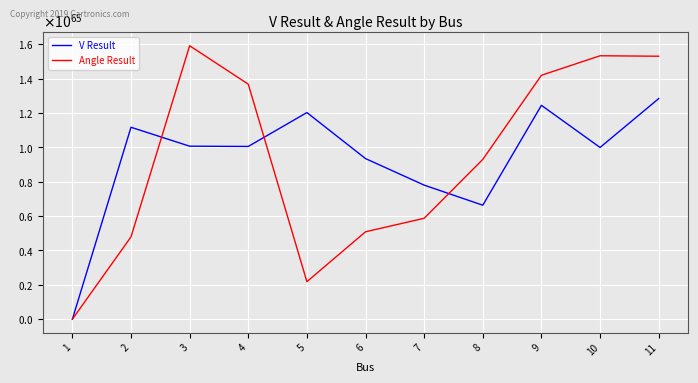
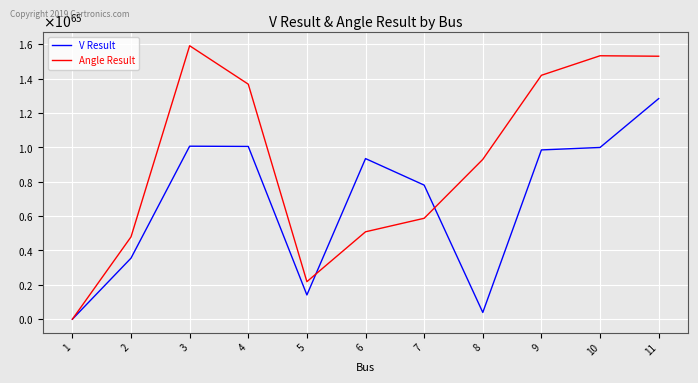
V Result, 2: 112000000000000000000000000000000000000000000000000000000000000000 -> 36000000000000000000000000000000000000000000000000000000000000000
V Result, 5: 120000000000000000000000000000000000000000000000000000000000000000 -> 14000000000000000000000000000000000000000000000000000000000000000
V Result, 8: 66000000000000000000000000000000000000000000000000000000000000000 -> 4000000000000000000000000000000000000000000000000000000000000000
V Result, 9: 124000000000000000000000000000000000000000000000000000000000000000 -> 98000000000000000000000000000000000000000000000000000000000000000
